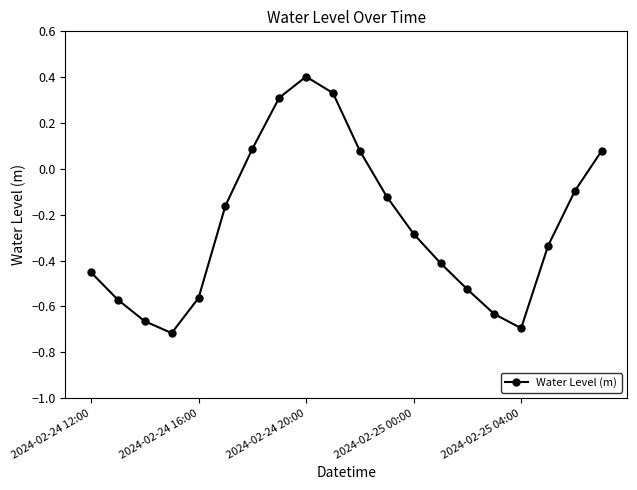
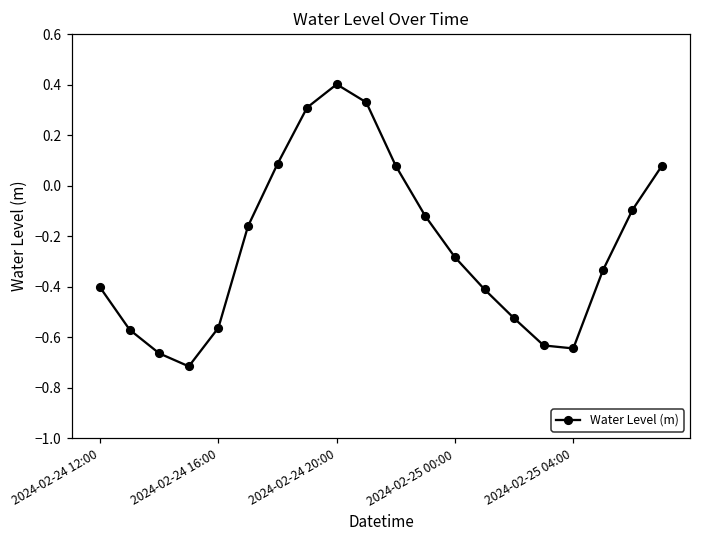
2024-02-24 12:00: -0.45 -> -0.40
2024-02-25 04:00: -0.69 -> -0.64
